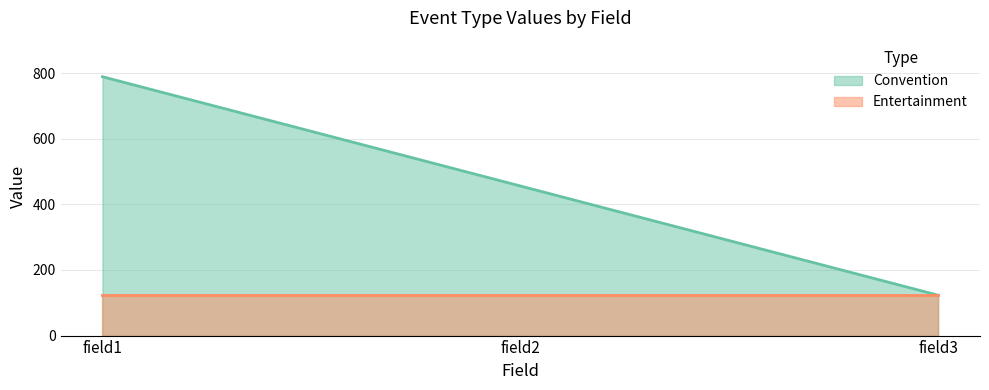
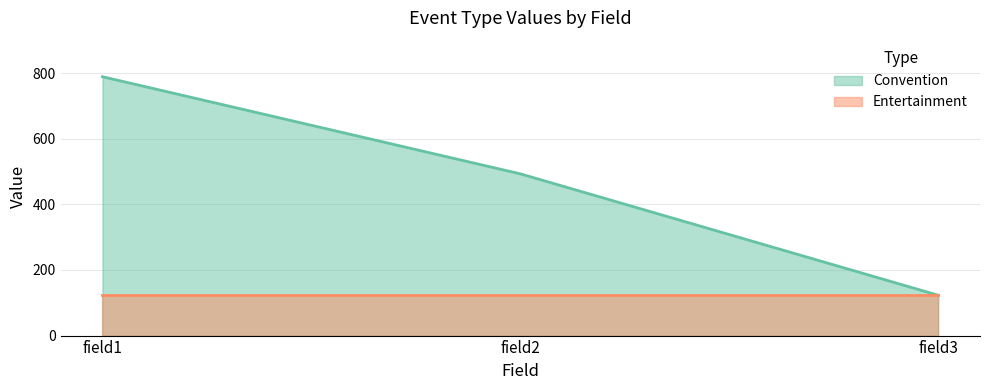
Convention, field2: 460 -> 490
